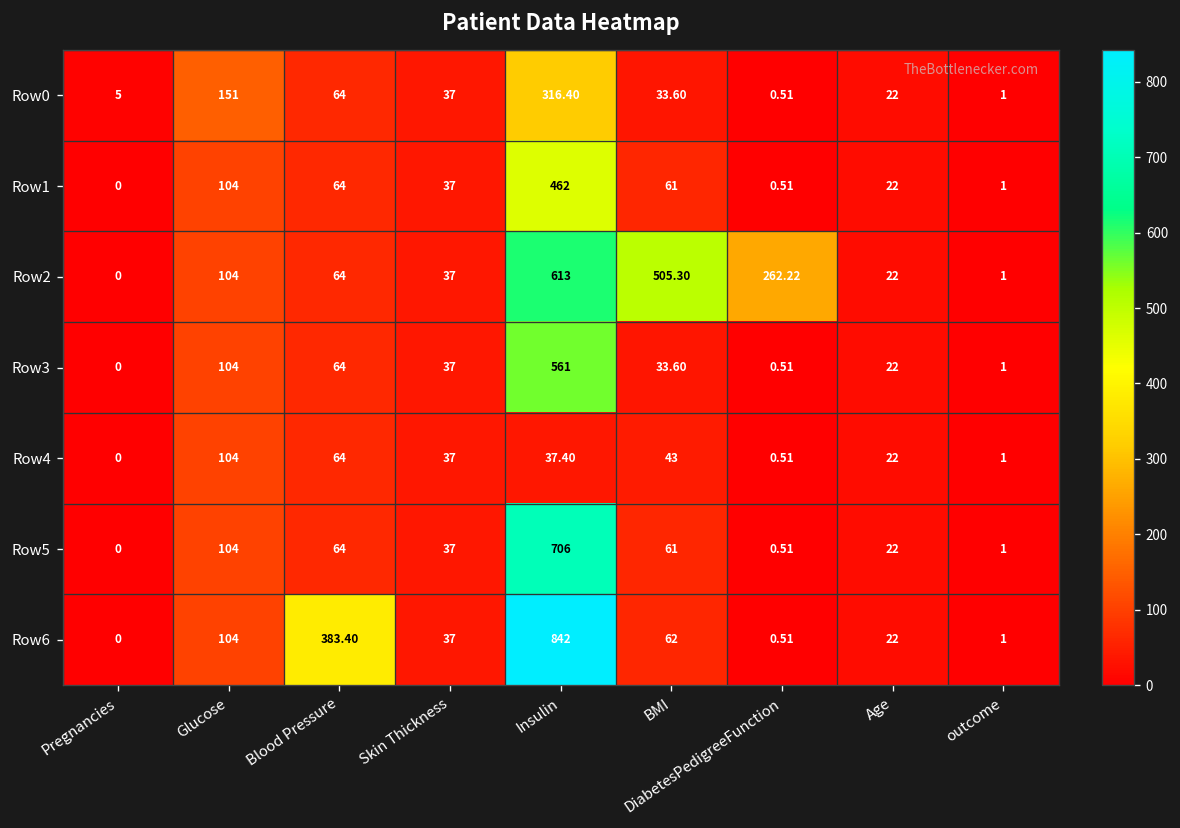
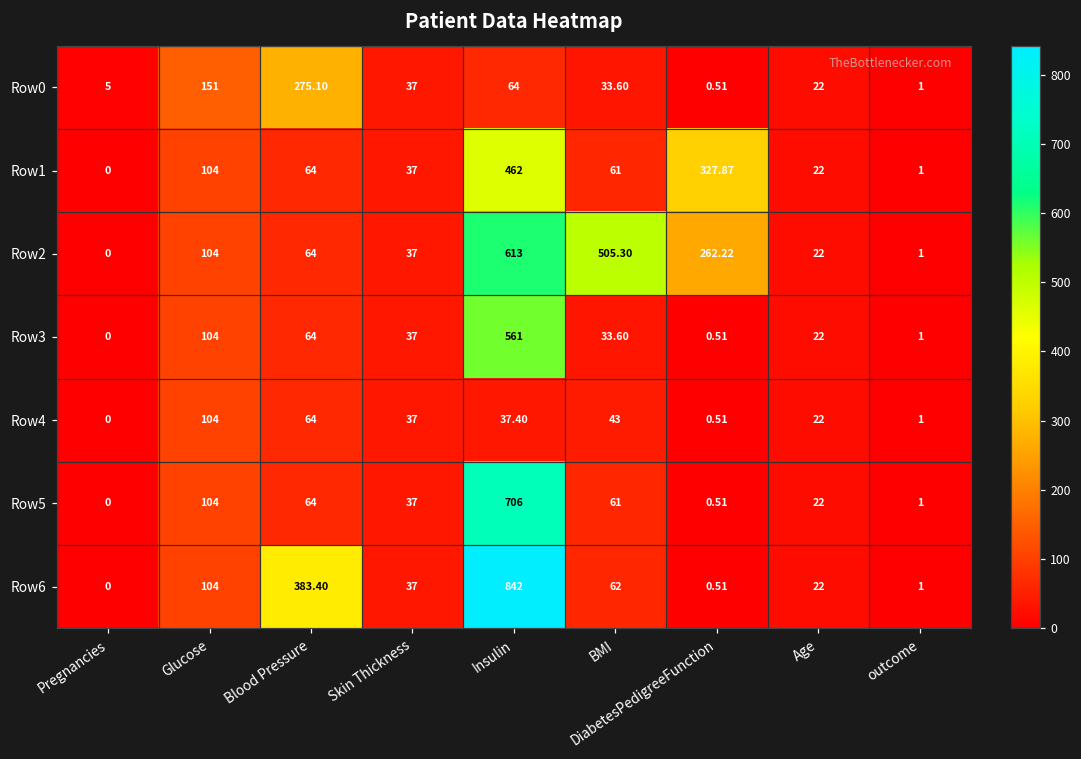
Row0, Blood Pressure: 64 -> 275.10
Row0, Insulin: 316.40 -> 64
Row1, DiabetesPedigreeFunction: 0.51 -> 327.87
